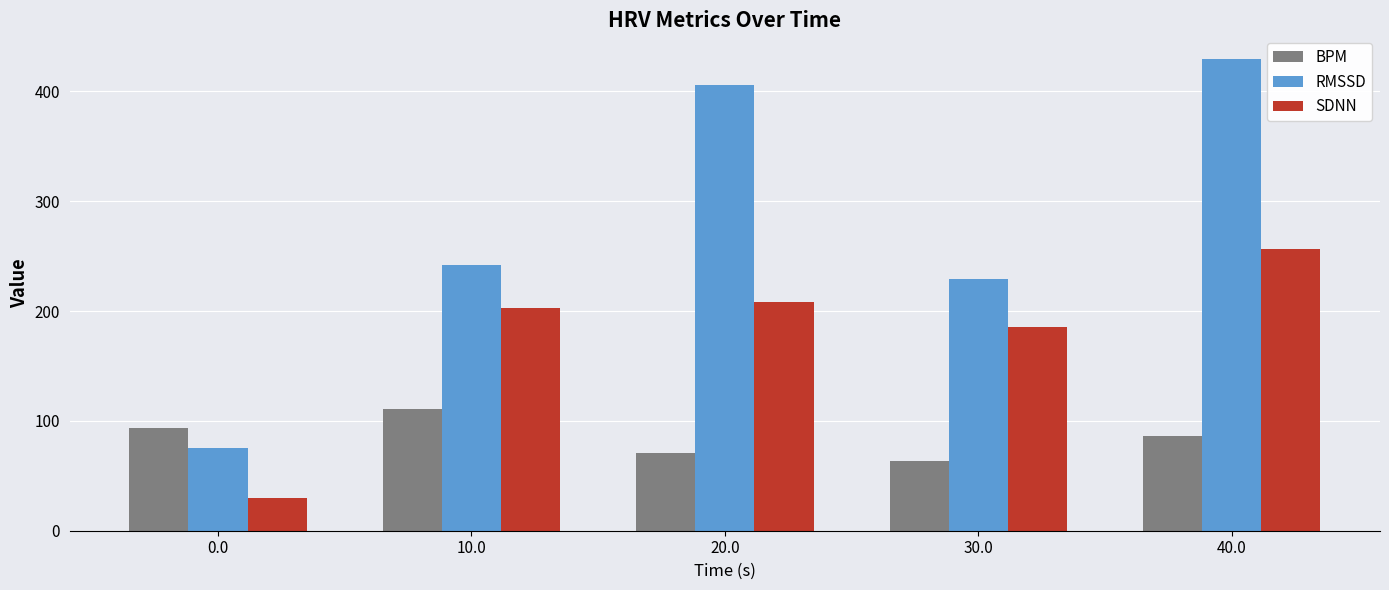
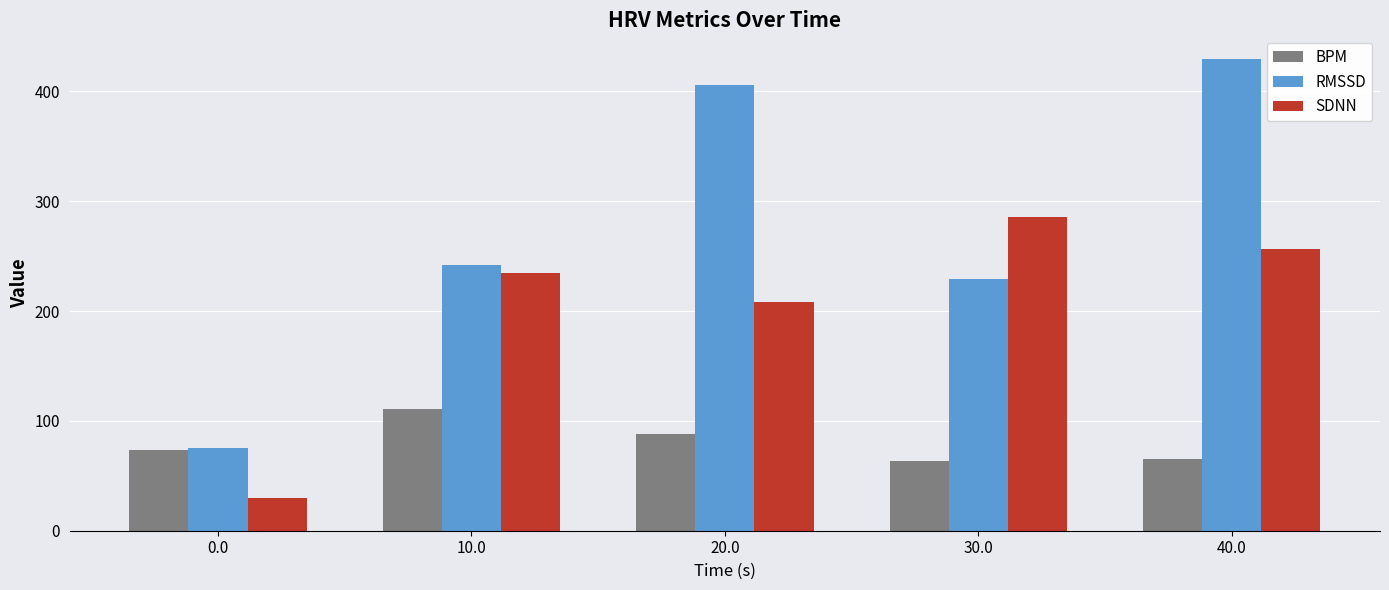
BPM, 0.0: 94 -> 74
SDNN, 10.0: 203 -> 234
BPM, 20.0: 71 -> 88
SDNN, 30.0: 186 -> 286
BPM, 40.0: 87 -> 65
